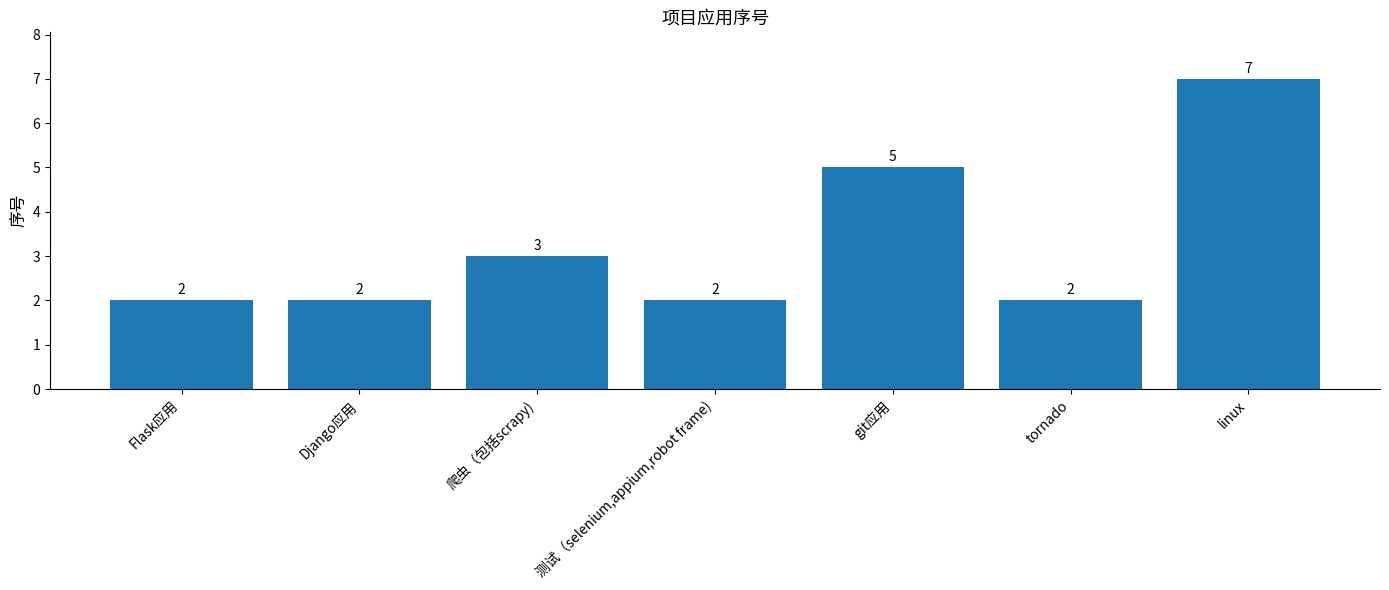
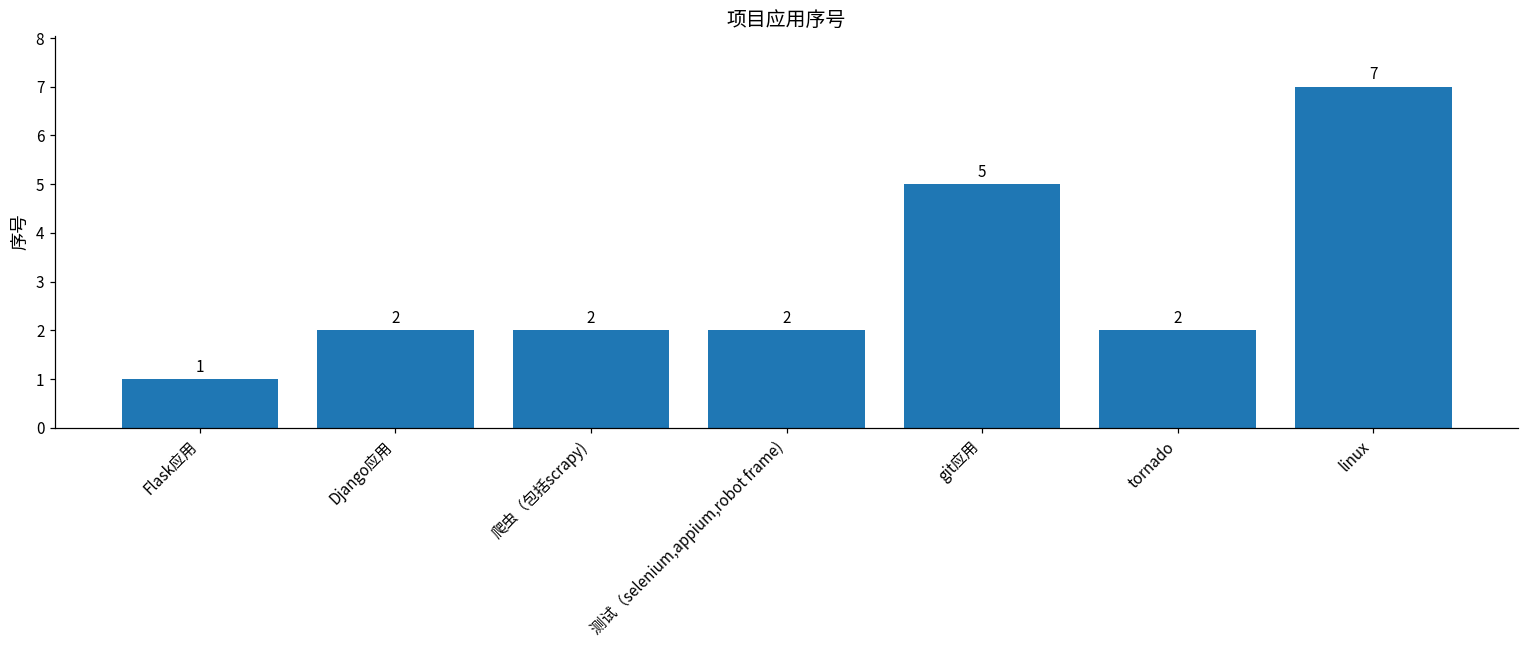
Flask应用: 2 -> 1
爬虫（包括scrapy): 3 -> 2
